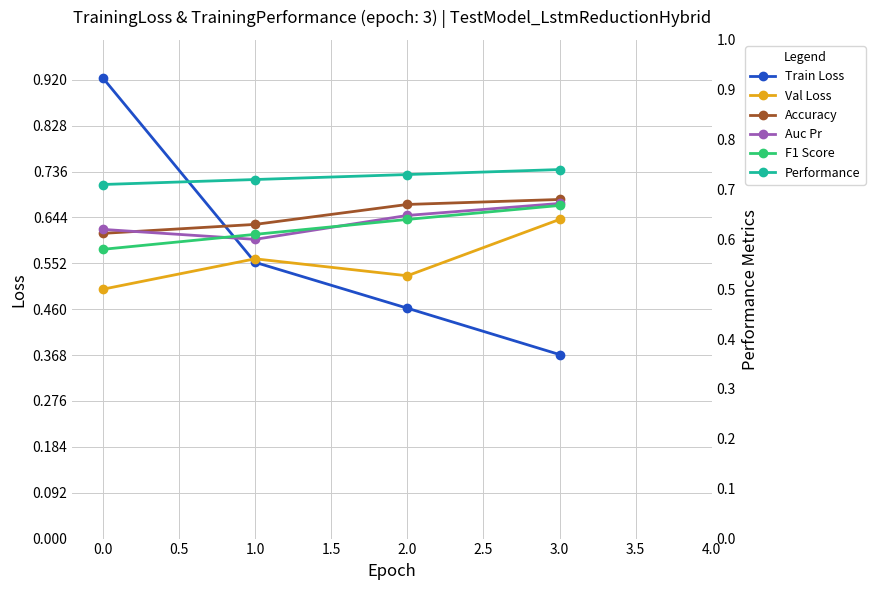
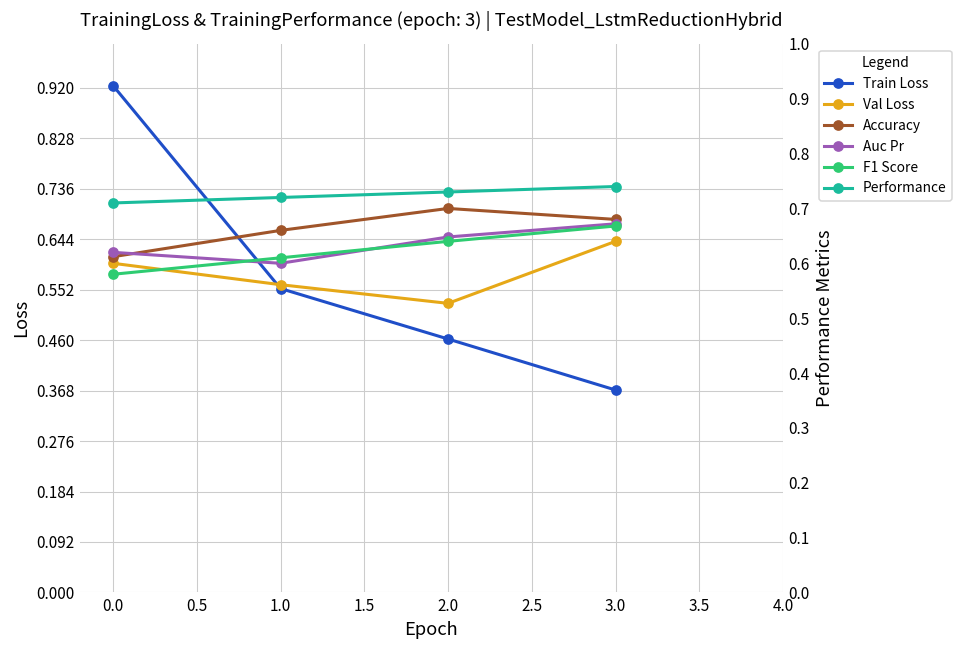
Val Loss, 0.0: 0.5 -> 0.6
Accuracy, 1.0: 0.63 -> 0.66
Accuracy, 2.0: 0.67 -> 0.70
